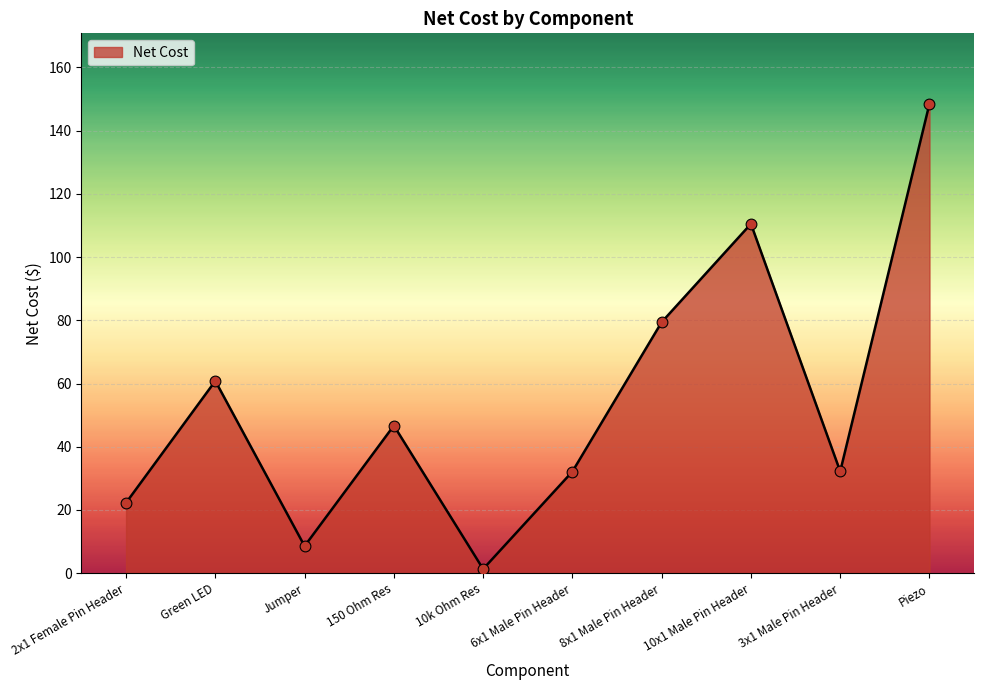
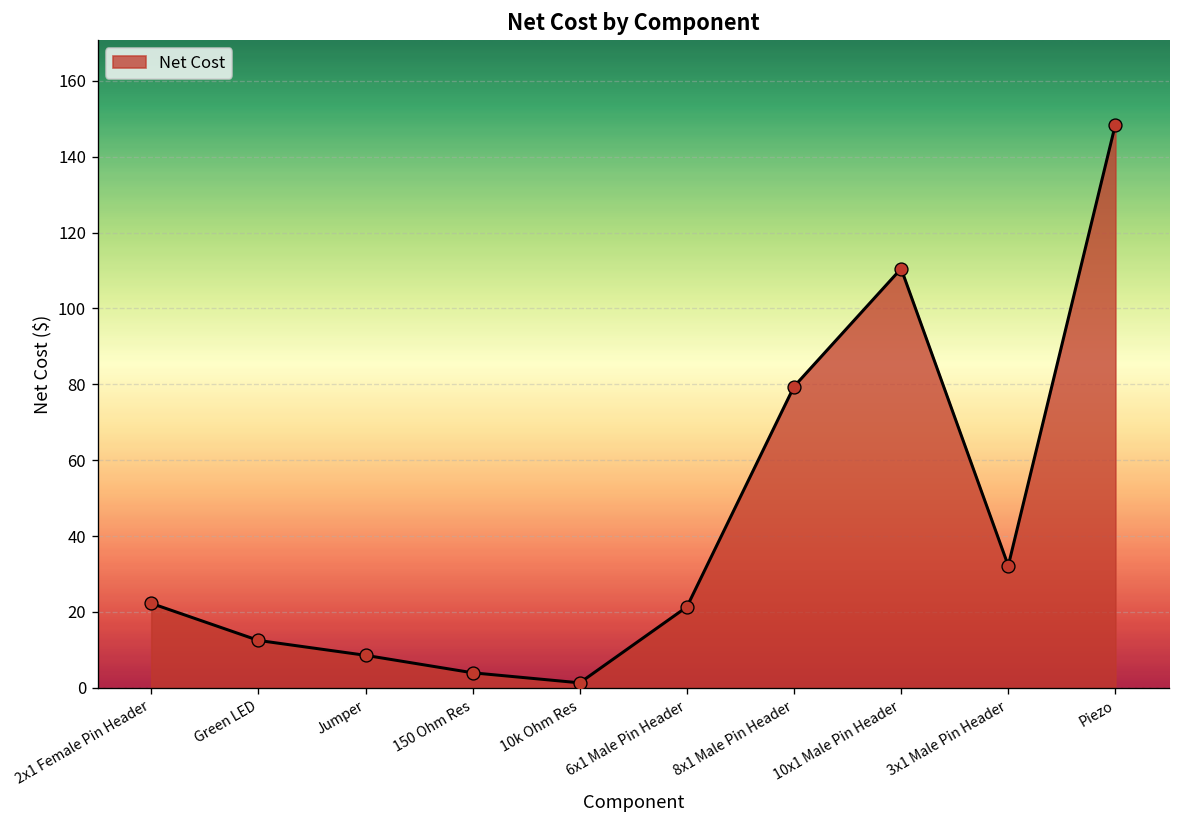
Green LED: 61 -> 13
150 Ohm Res: 47 -> 4
6x1 Male Pin Header: 32 -> 21
